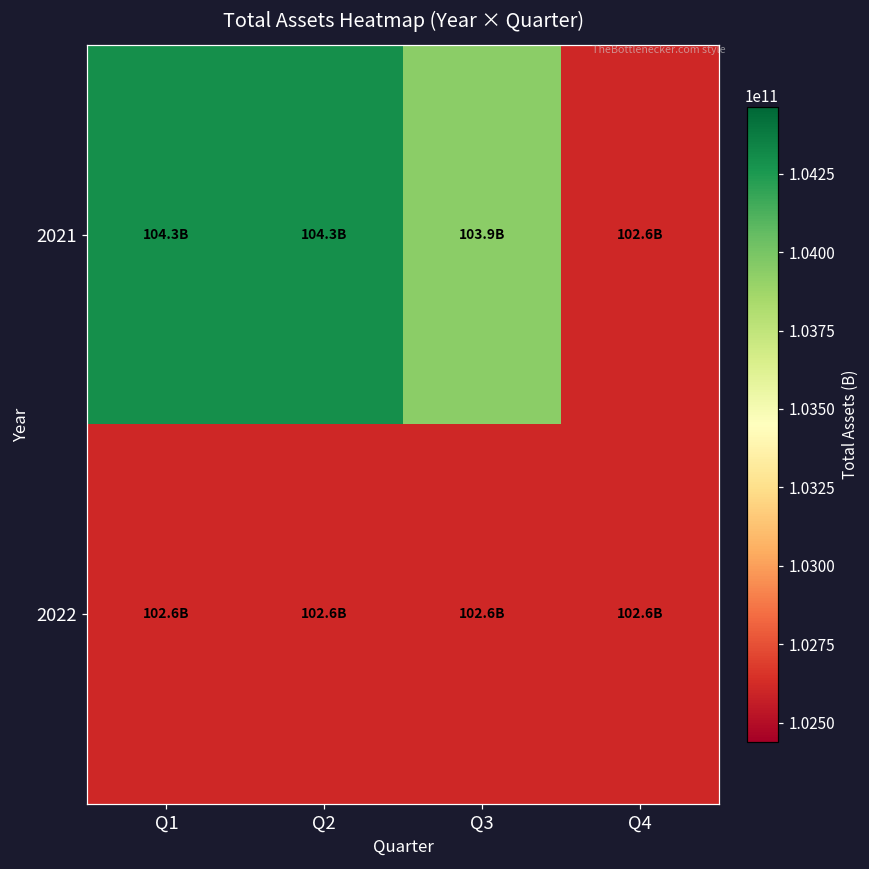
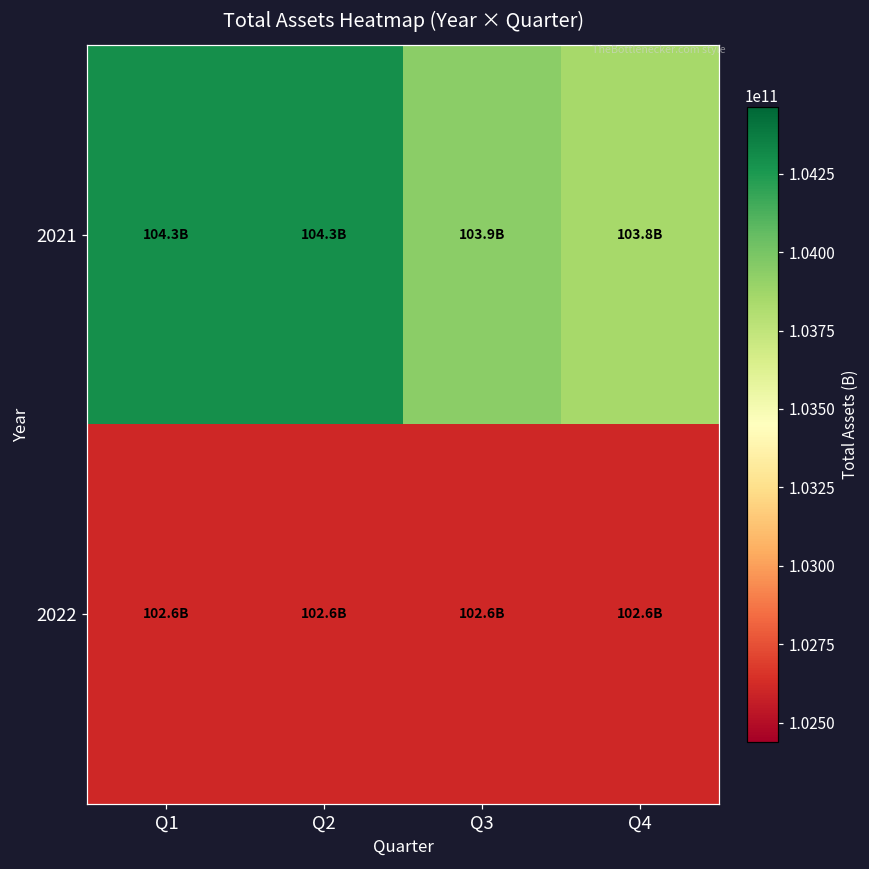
2021, Q4: 102.6B -> 103.8B
